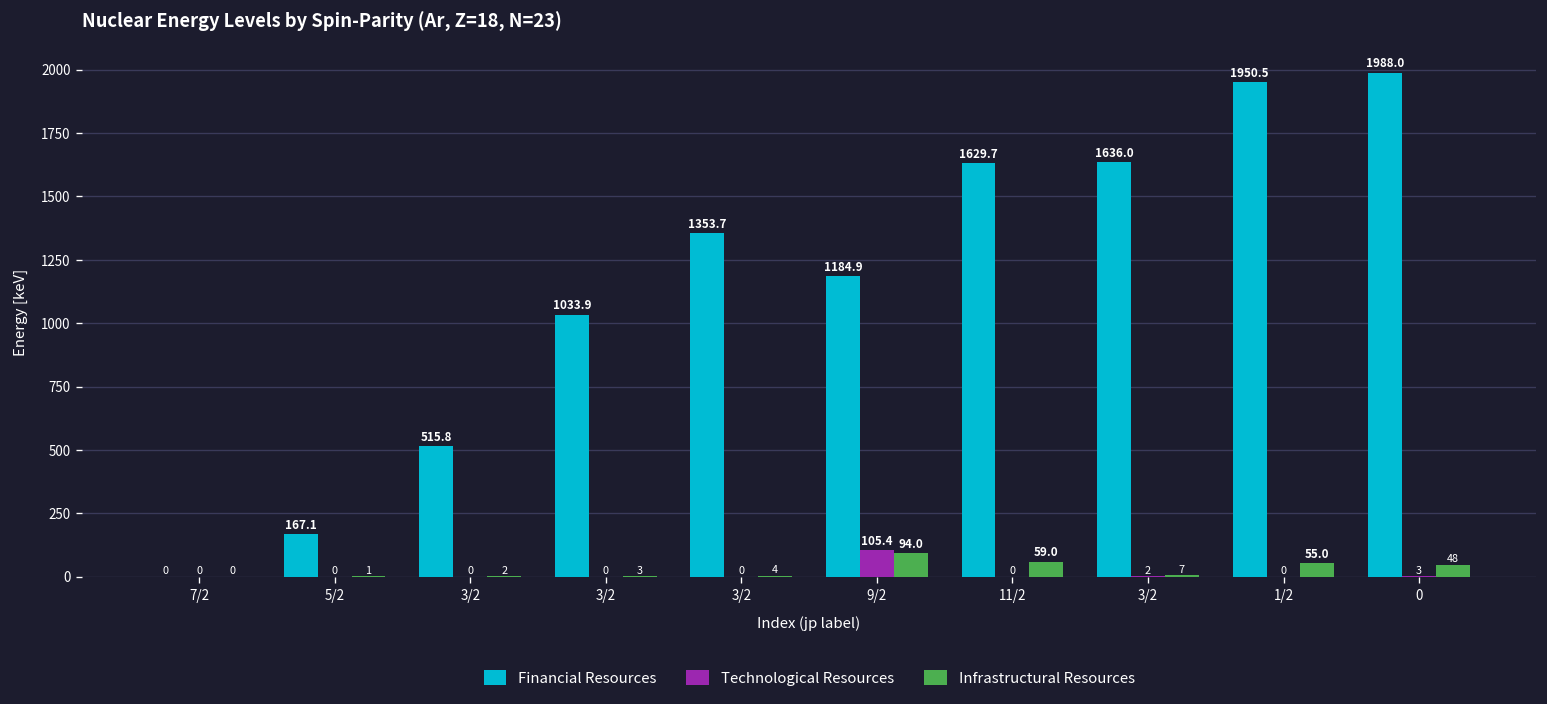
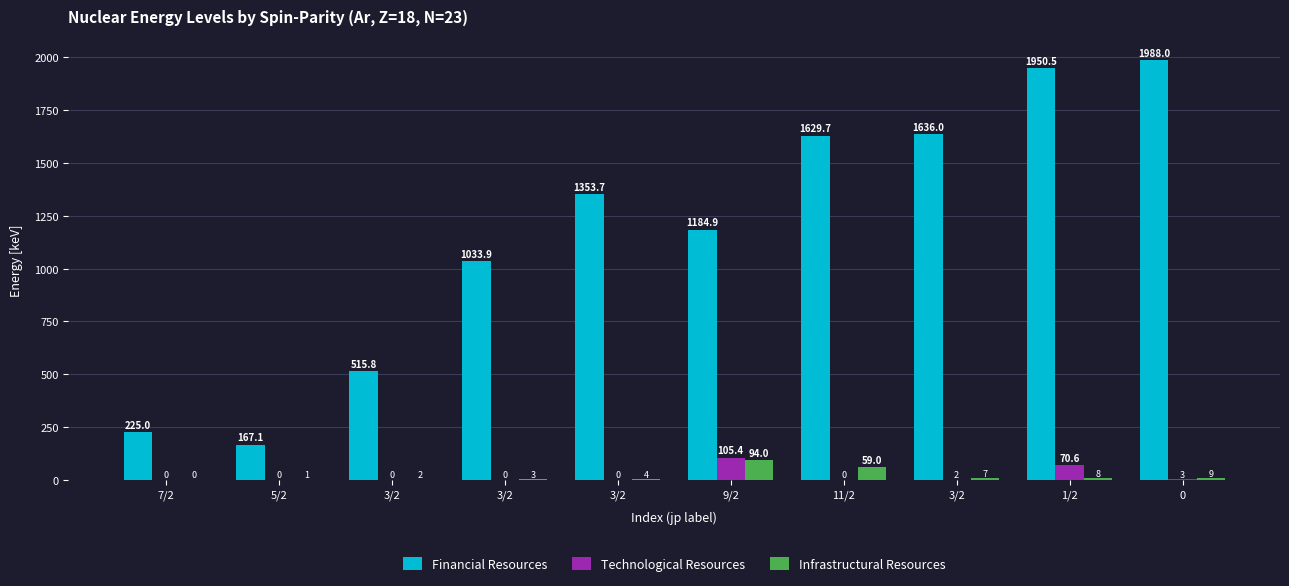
Financial Resources, 7/2: 0 -> 225.0
Technological Resources, 1/2: 0 -> 70.6
Infrastructural Resources, 1/2: 55.0 -> 8
Infrastructural Resources, 0: 48 -> 9
